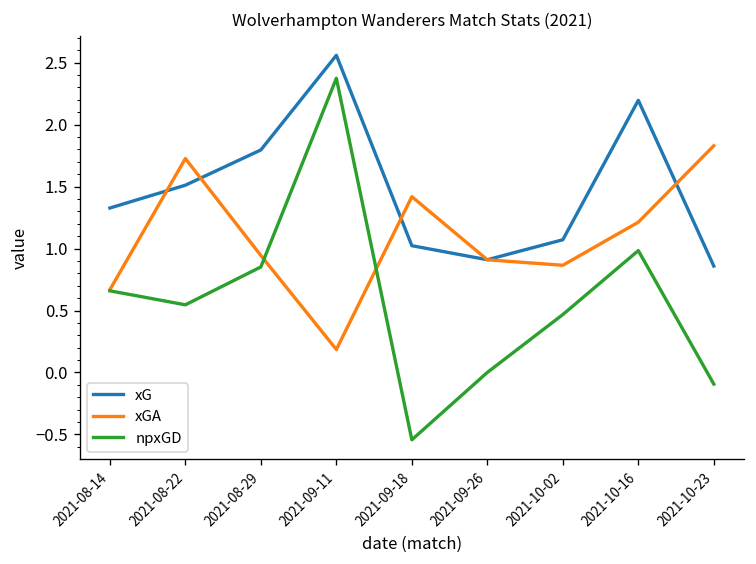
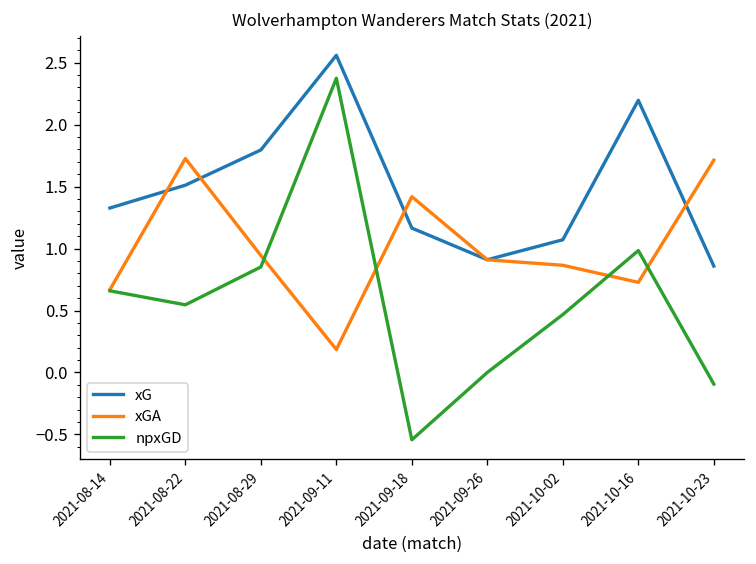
xG, 2021-09-18: 1.02 -> 1.17
xGA, 2021-10-16: 1.21 -> 0.73
xGA, 2021-10-23: 1.83 -> 1.71
